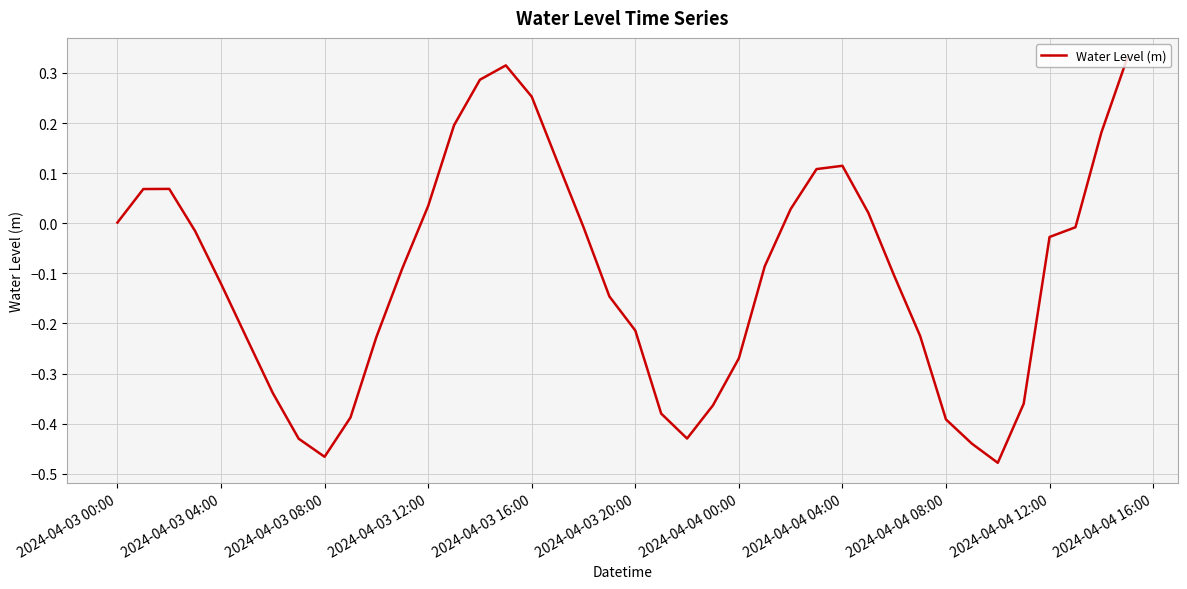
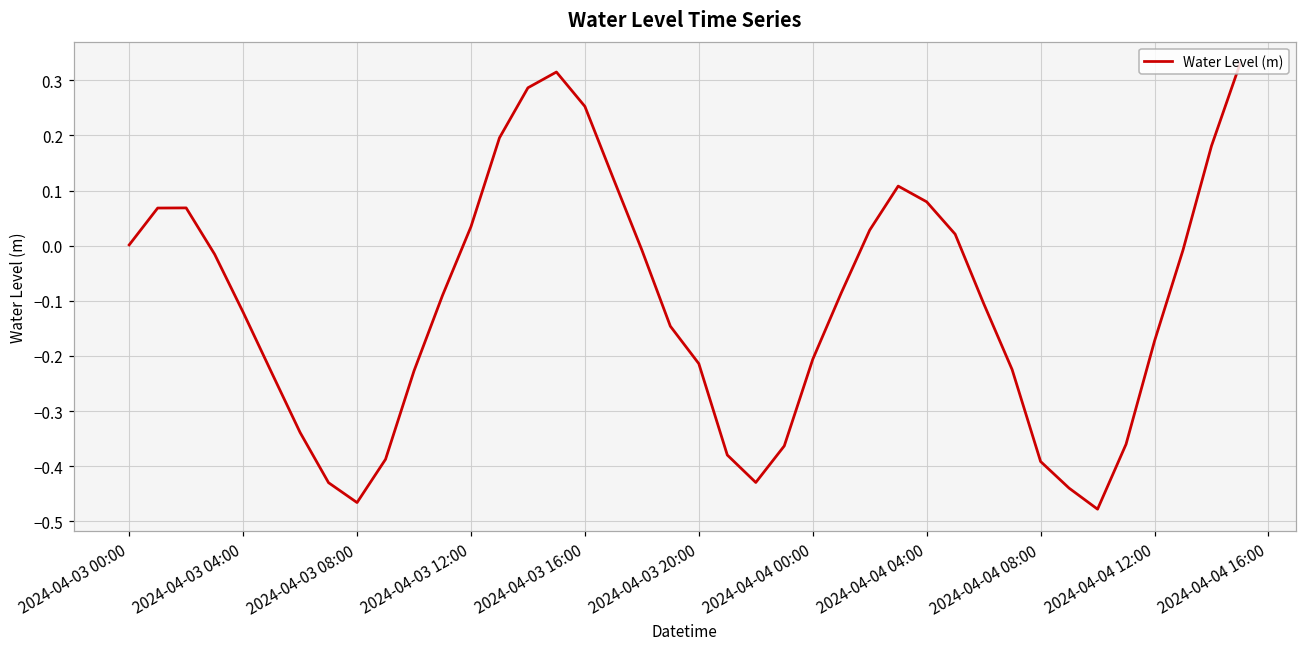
2024-04-04 00:00: -0.27 -> -0.21
2024-04-04 04:00: 0.11 -> 0.08
2024-04-04 12:00: -0.03 -> -0.17
